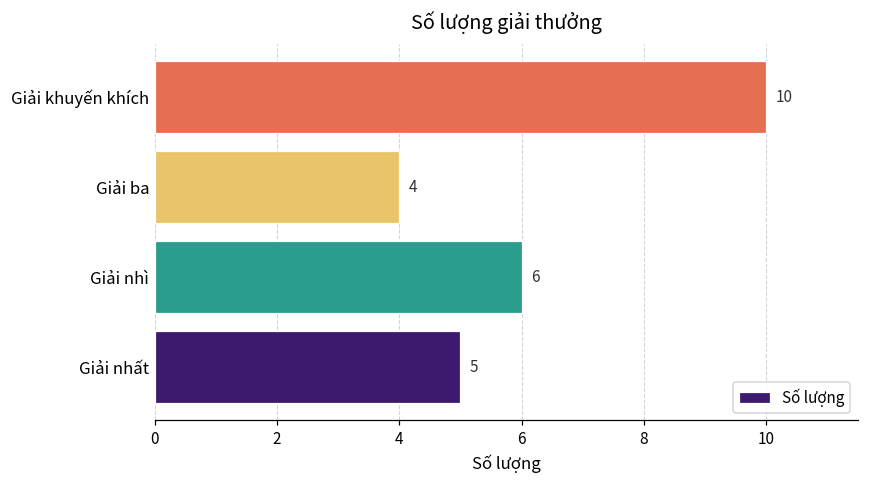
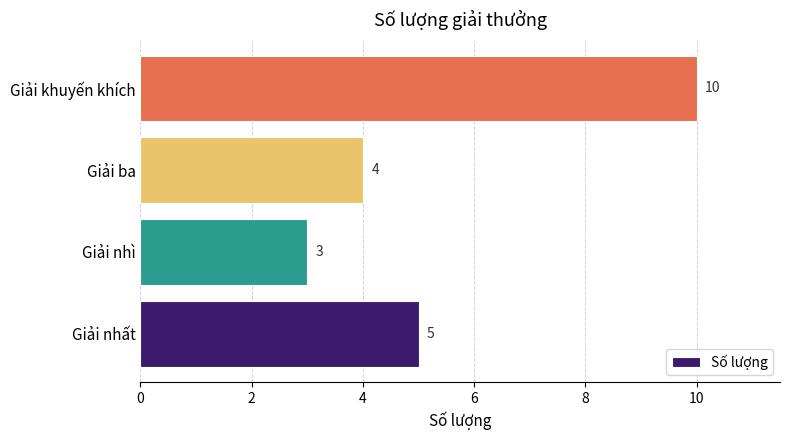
Giải nhì: 6 -> 3
